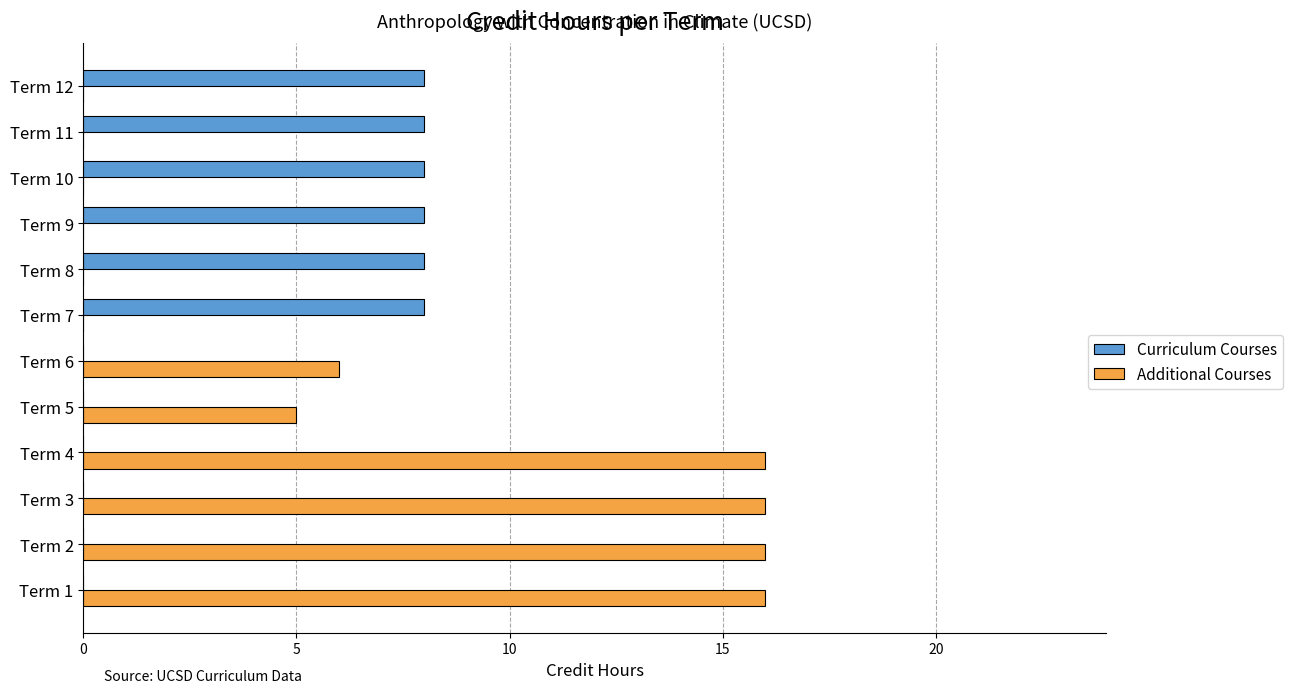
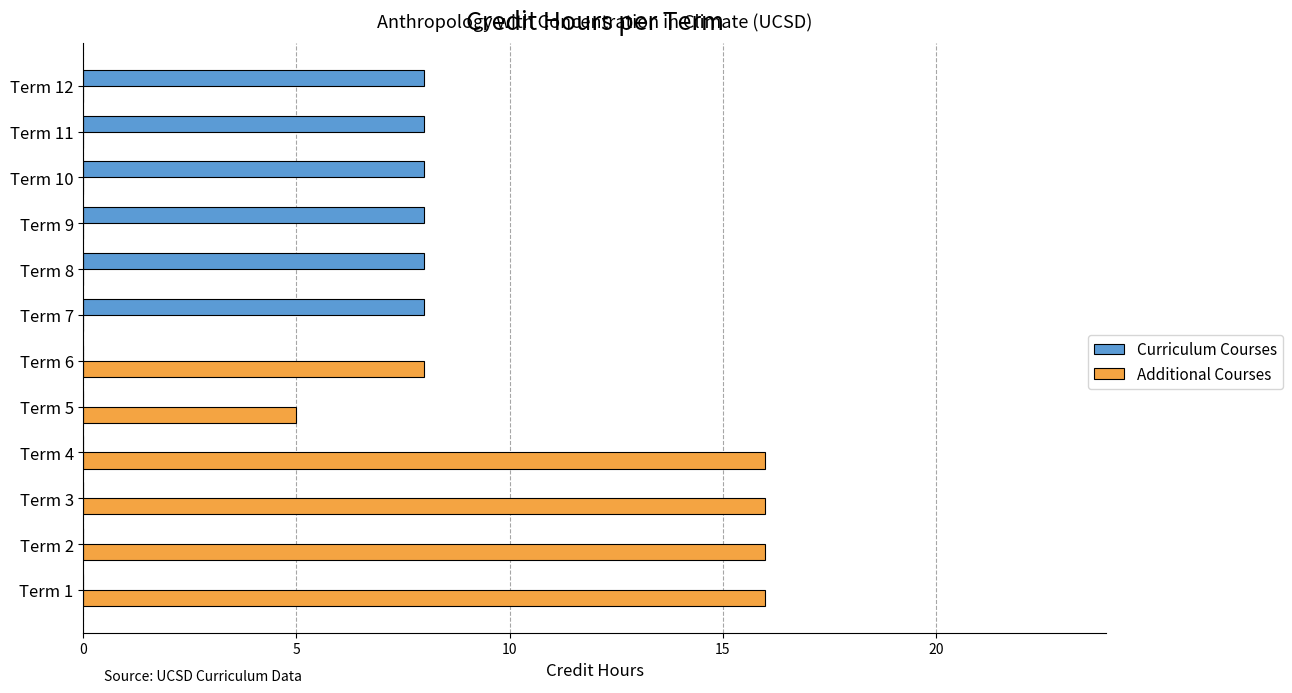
Additional Courses, Term 6: 6 -> 8
